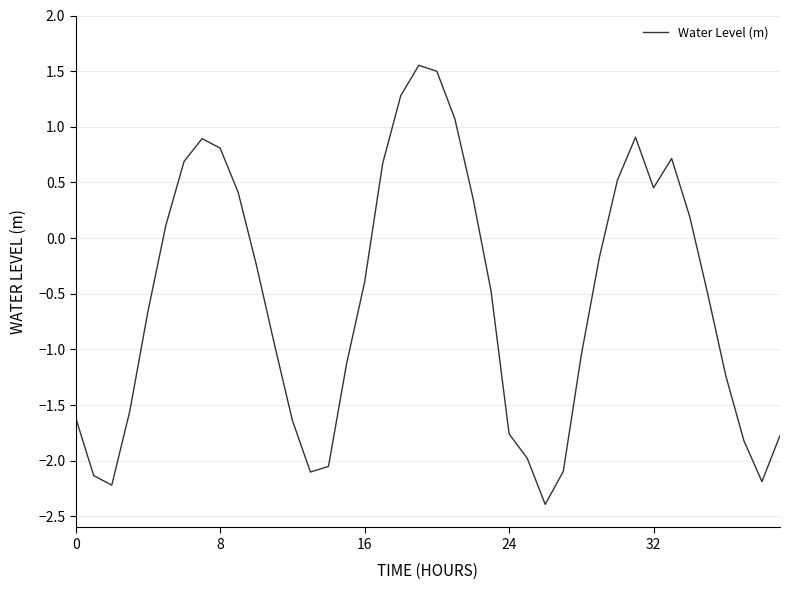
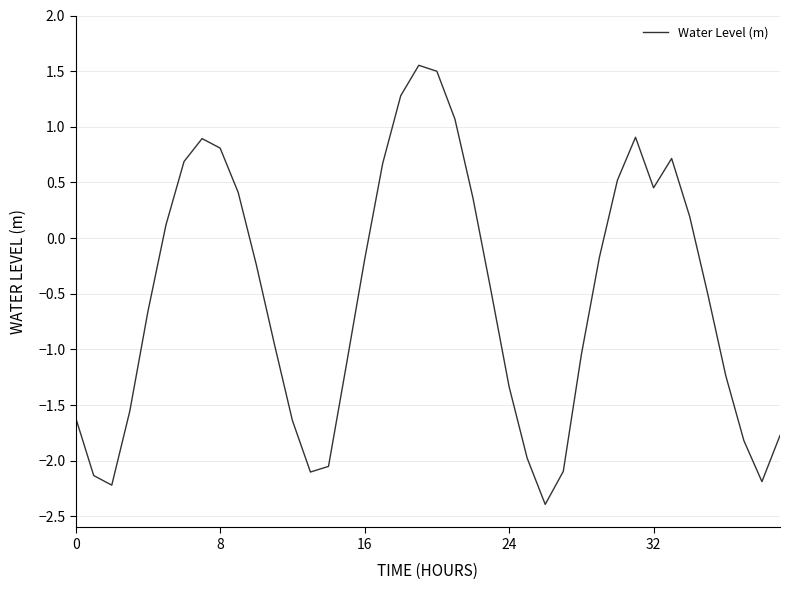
16: -0.40 -> -0.19
24: -1.76 -> -1.33
